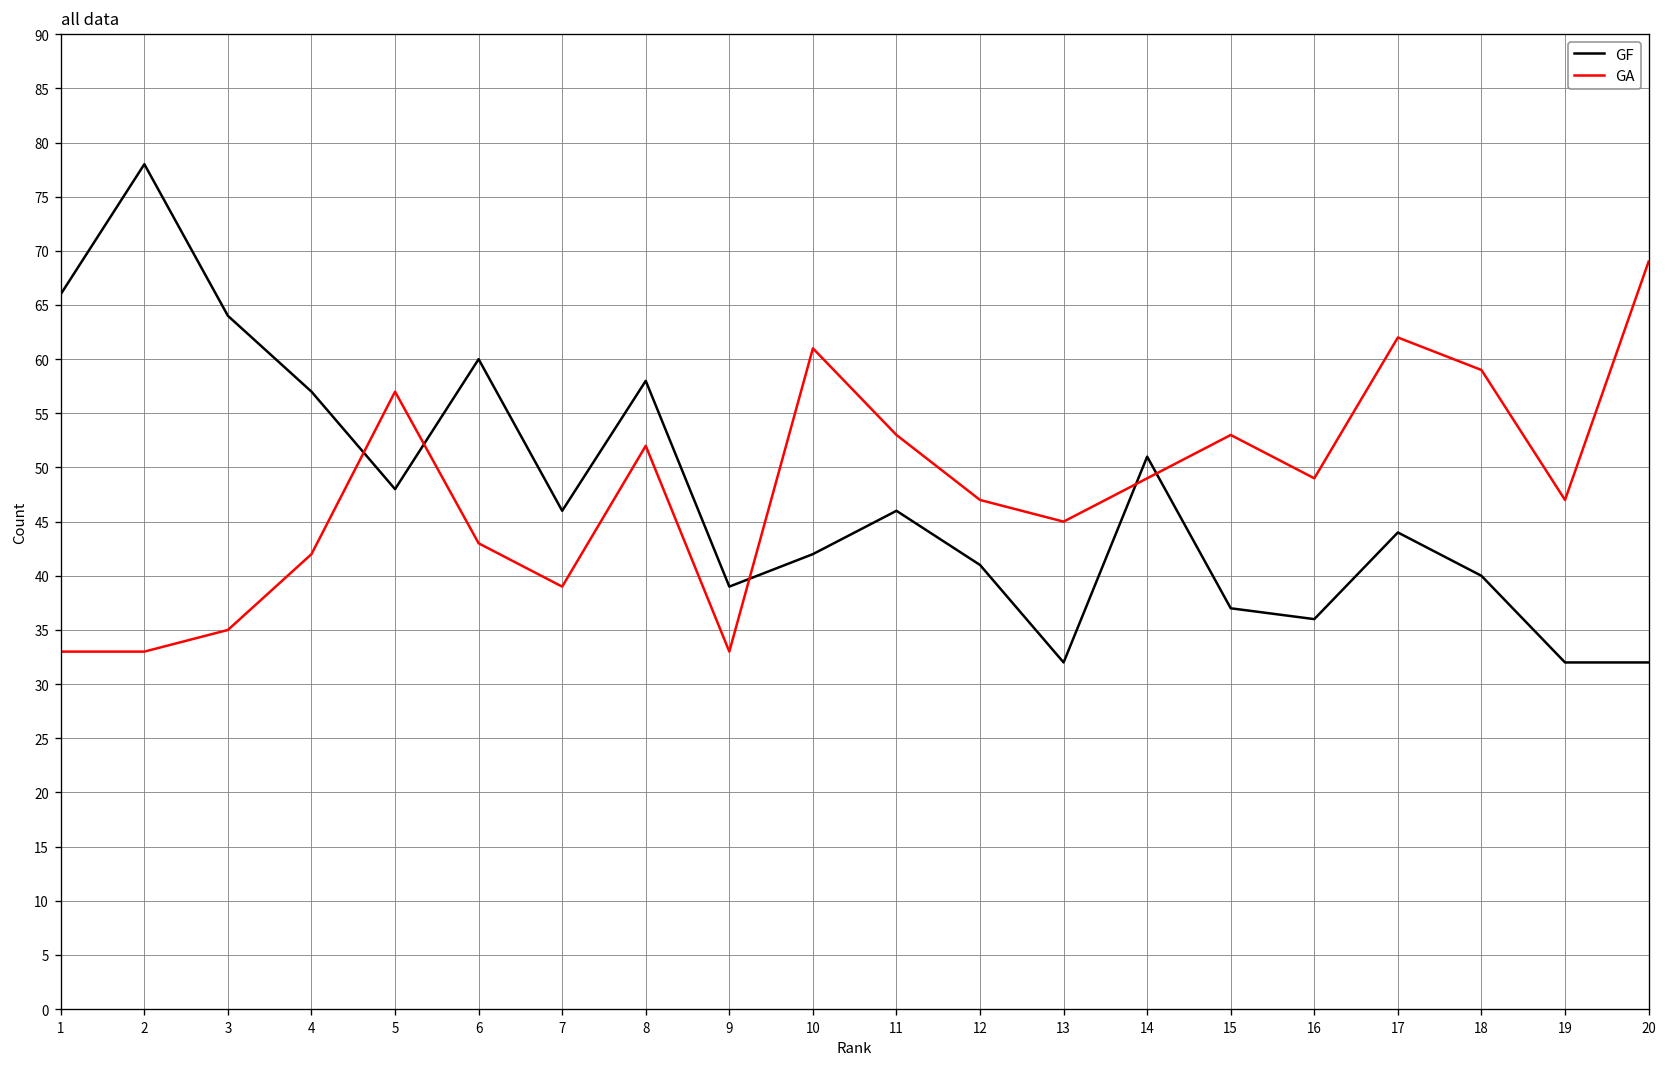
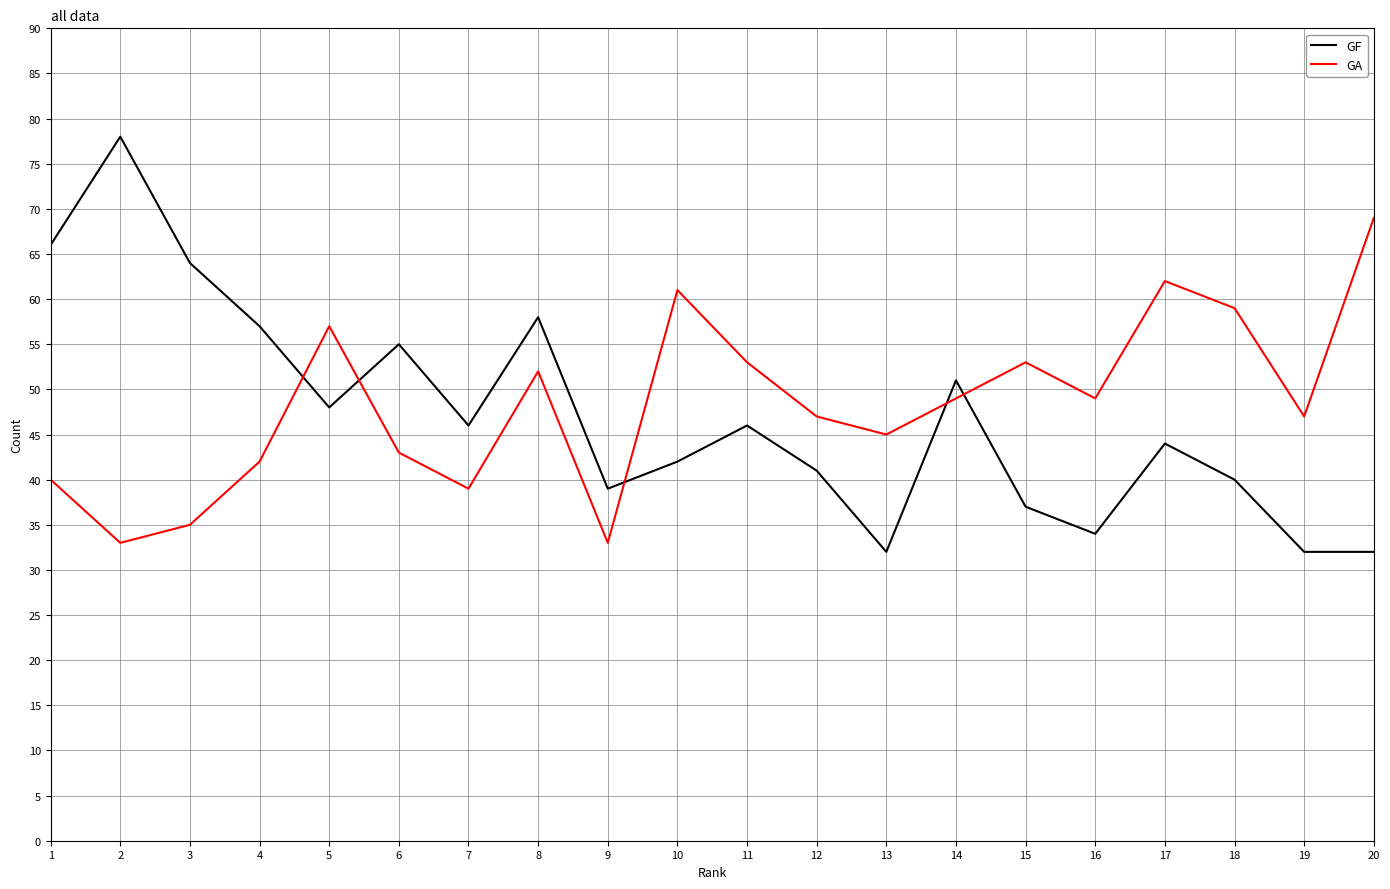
GA, 1: 33 -> 40
GF, 6: 60 -> 55
GF, 16: 36 -> 34
